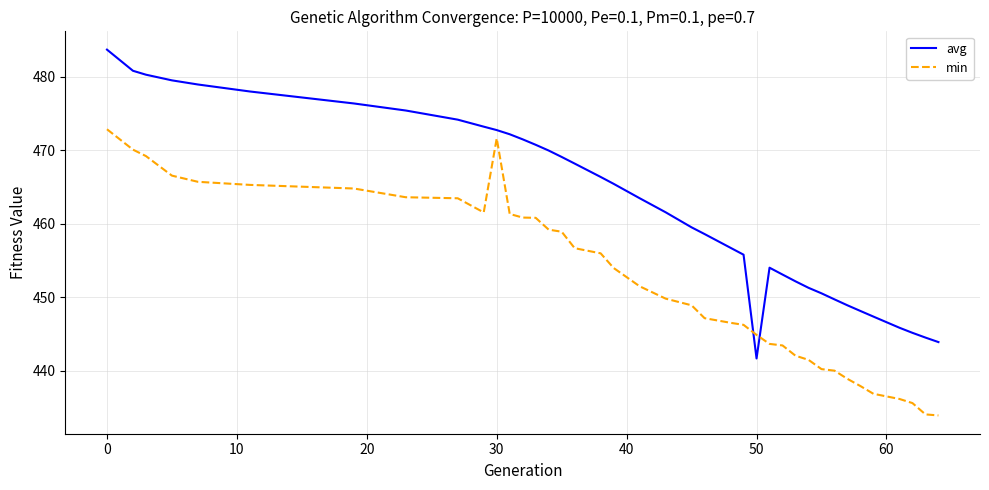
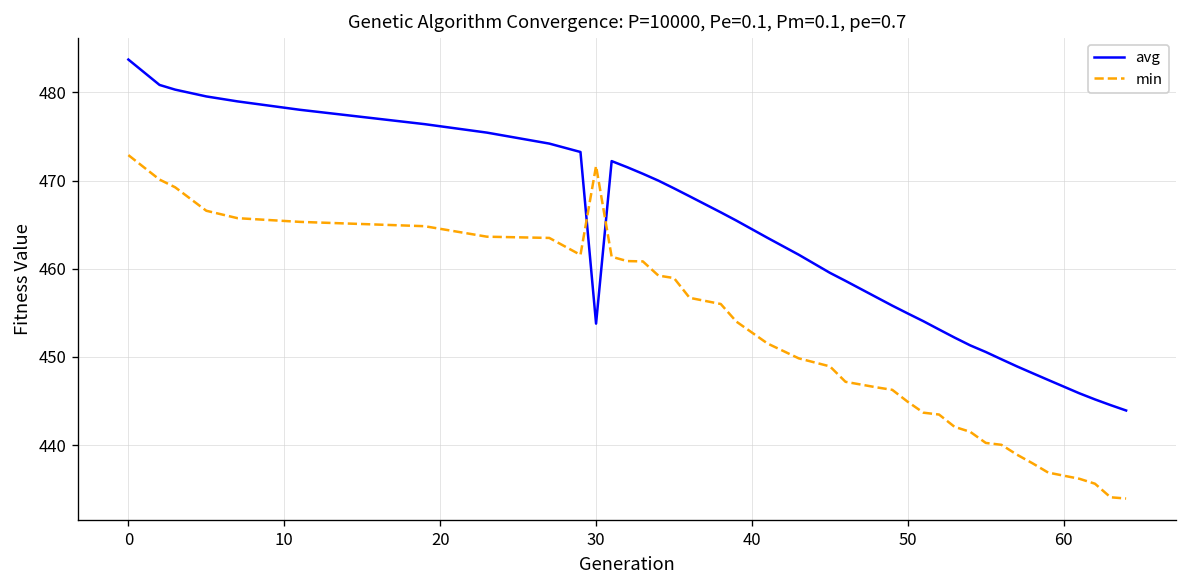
avg, 30: 473 -> 454
avg, 50: 442 -> 455
